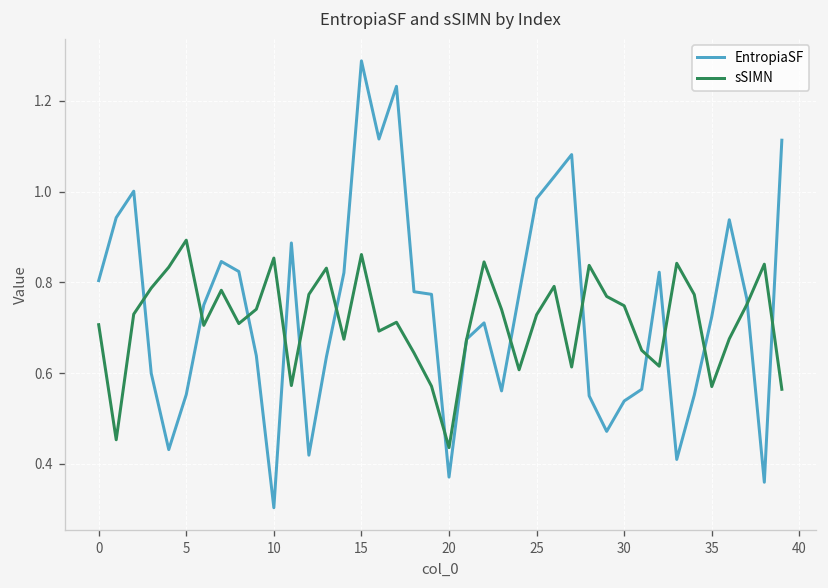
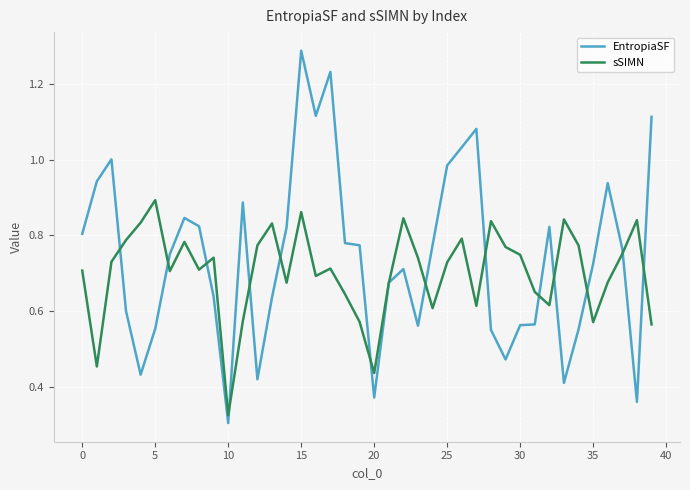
sSIMN, 10: 0.85 -> 0.32
EntropiaSF, 30: 0.54 -> 0.56
